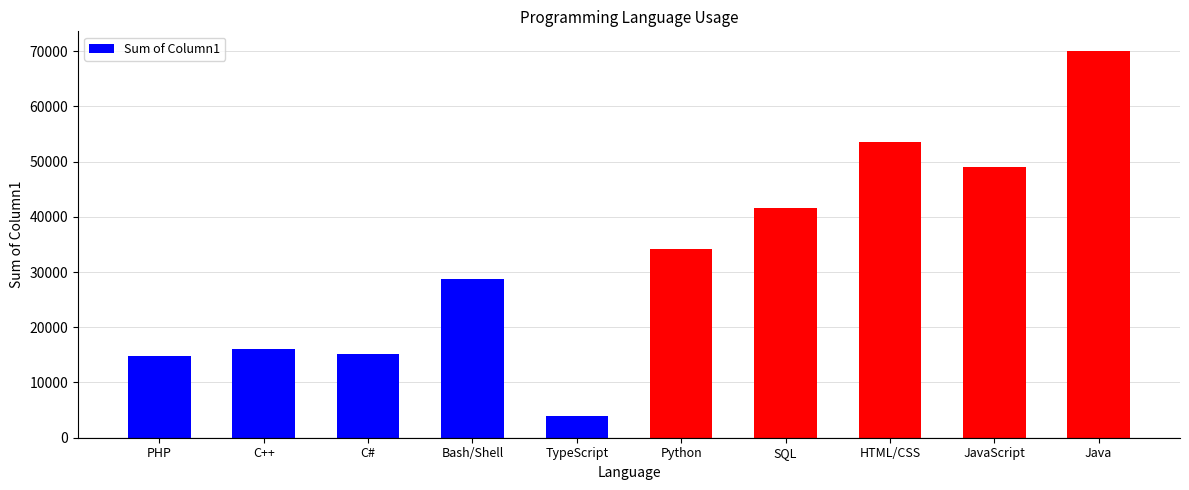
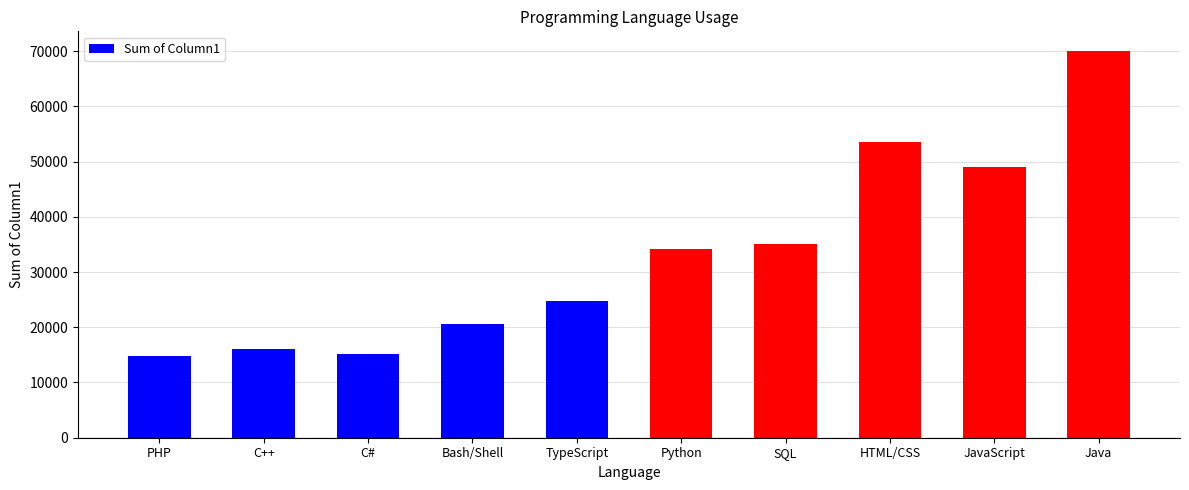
Bash/Shell: 29000 -> 21000
TypeScript: 4000 -> 25000
SQL: 42000 -> 35000
